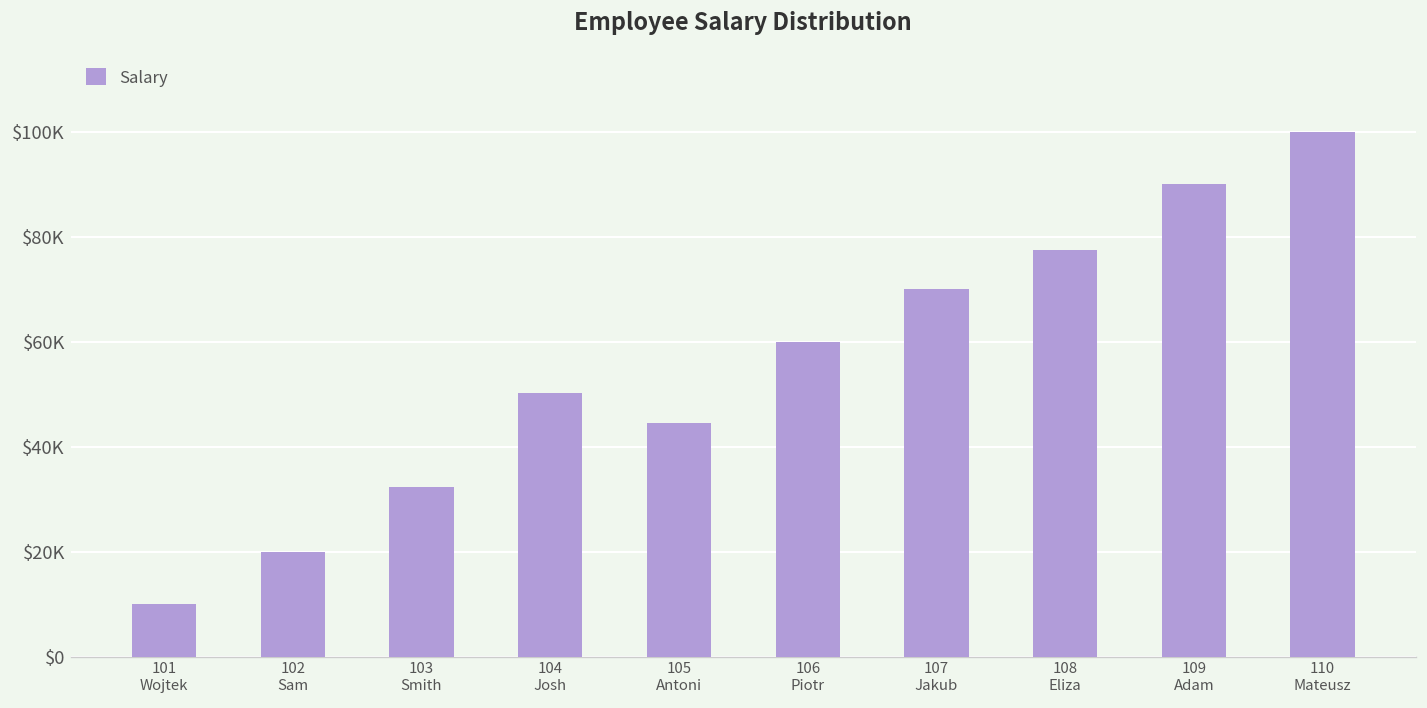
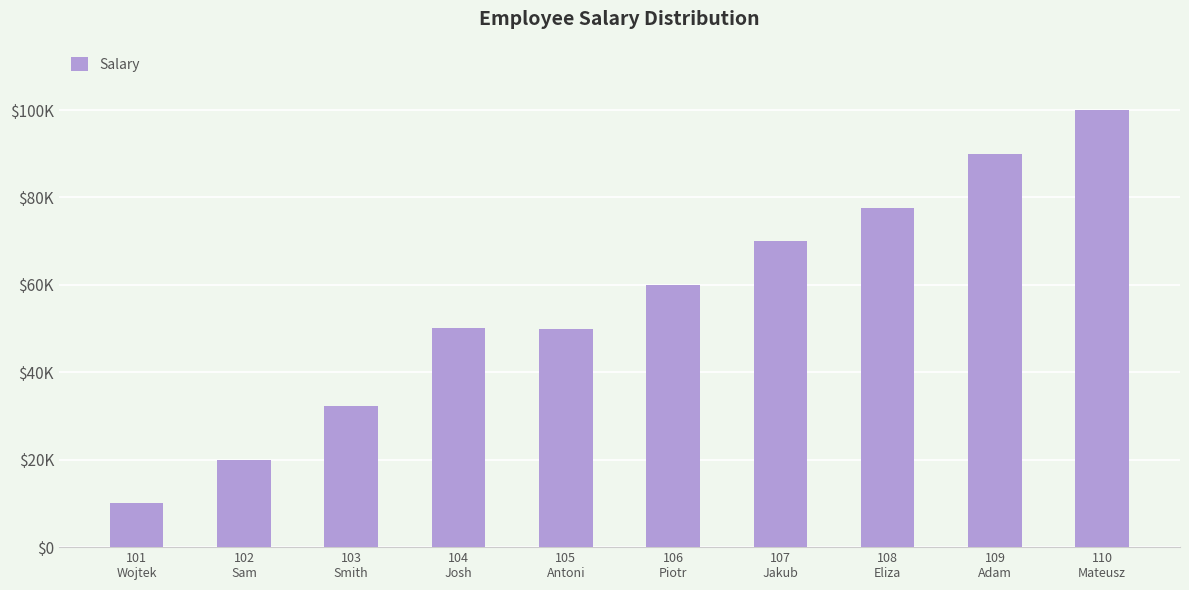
105 Antoni: $44000 -> $50000
